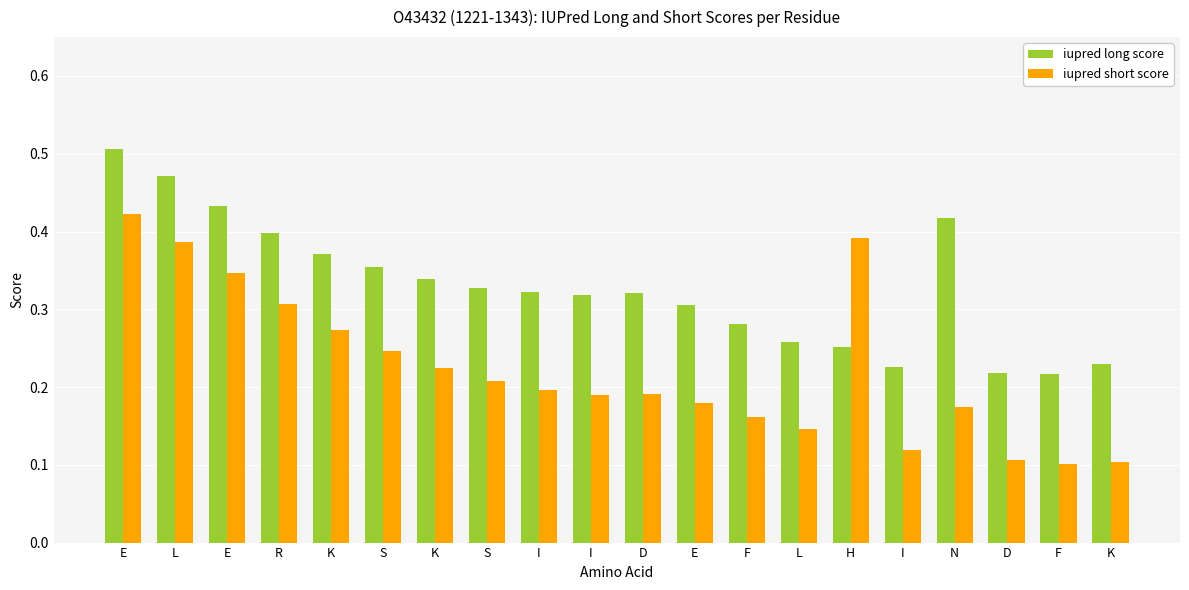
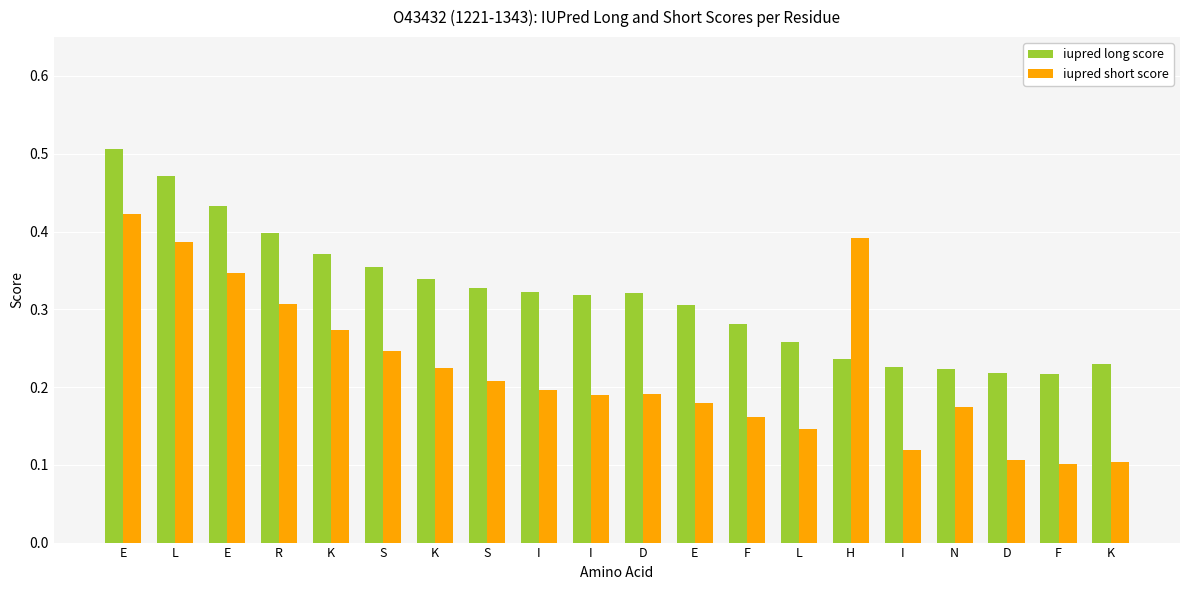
iupred long score, H: 0.25 -> 0.24
iupred long score, N: 0.42 -> 0.22
